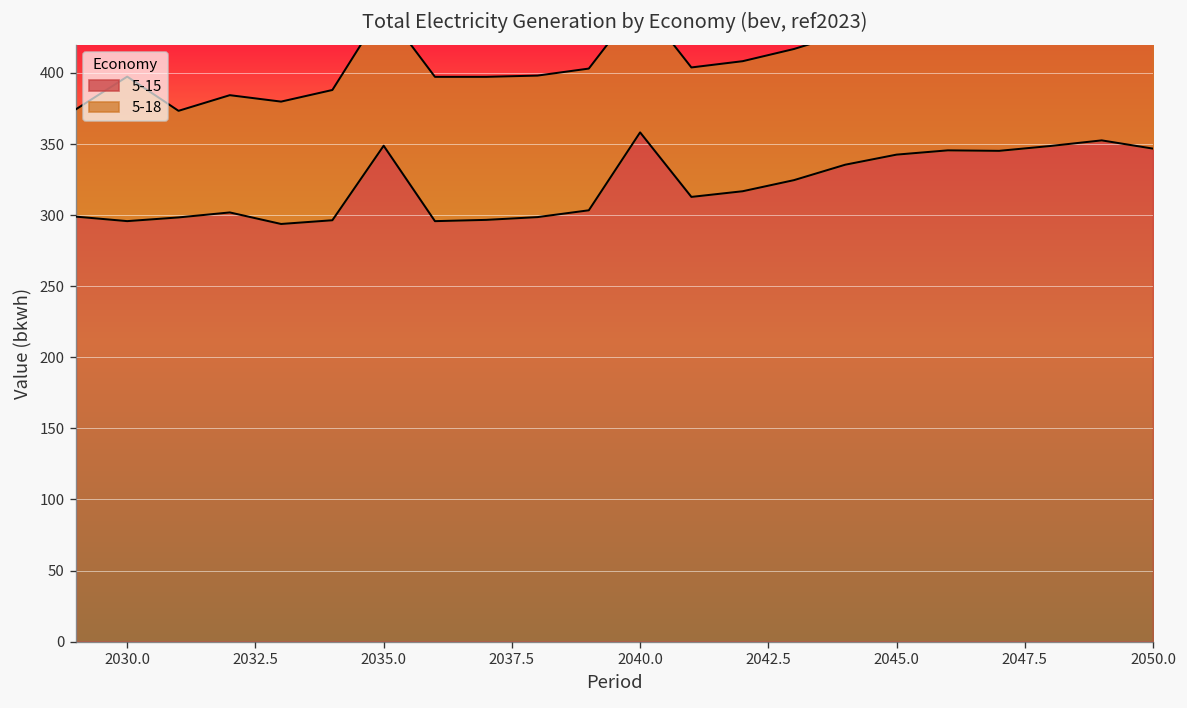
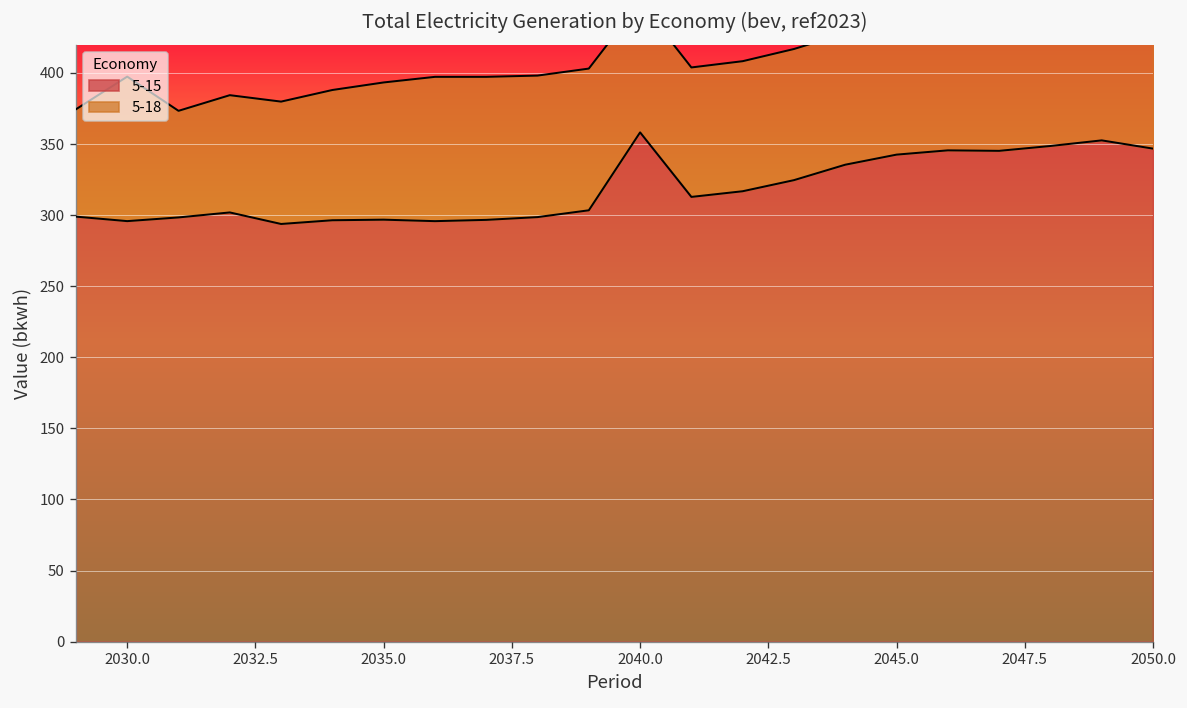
5-15, 2035.0: 349 -> 297
